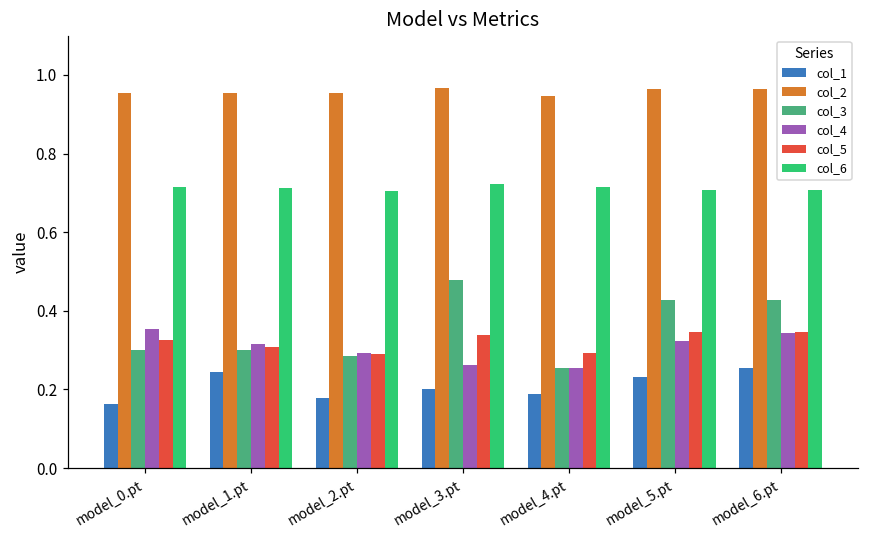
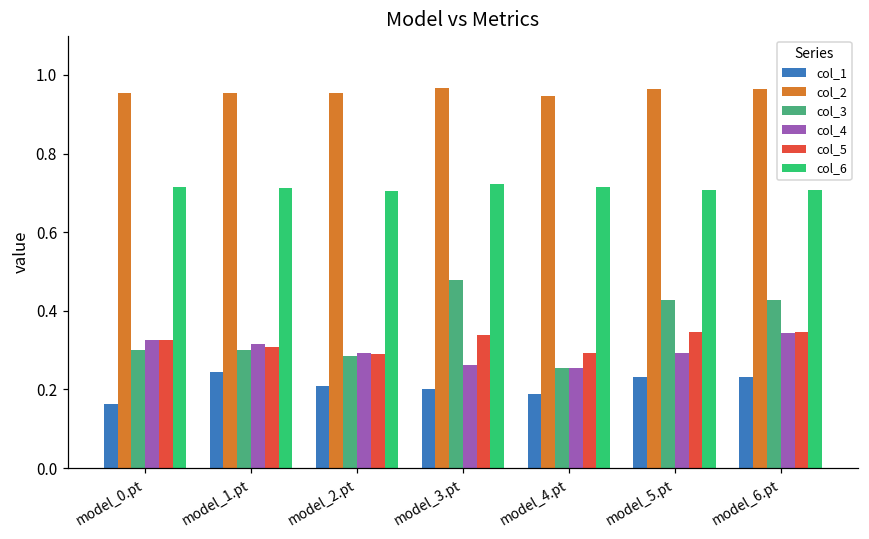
col_4, model_0.pt: 0.35 -> 0.32
col_1, model_2.pt: 0.18 -> 0.21
col_4, model_5.pt: 0.32 -> 0.29
col_1, model_6.pt: 0.26 -> 0.23
